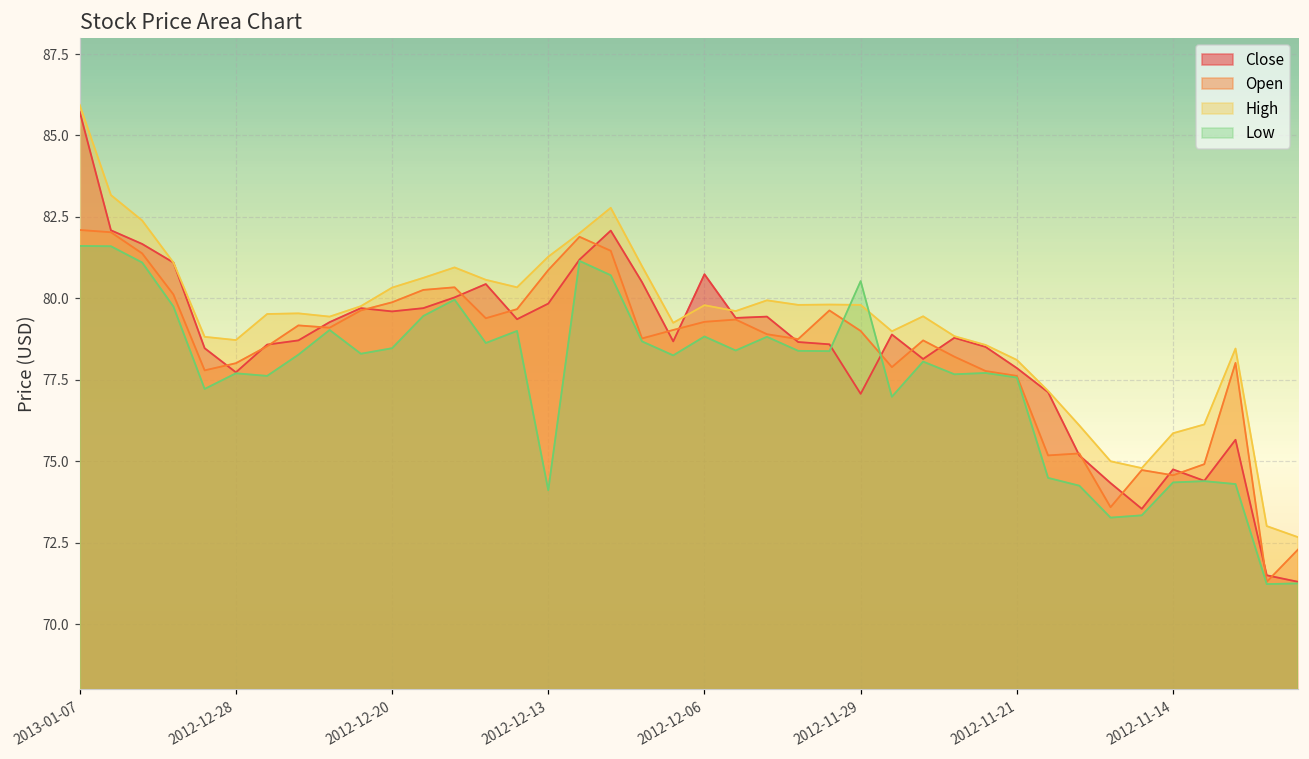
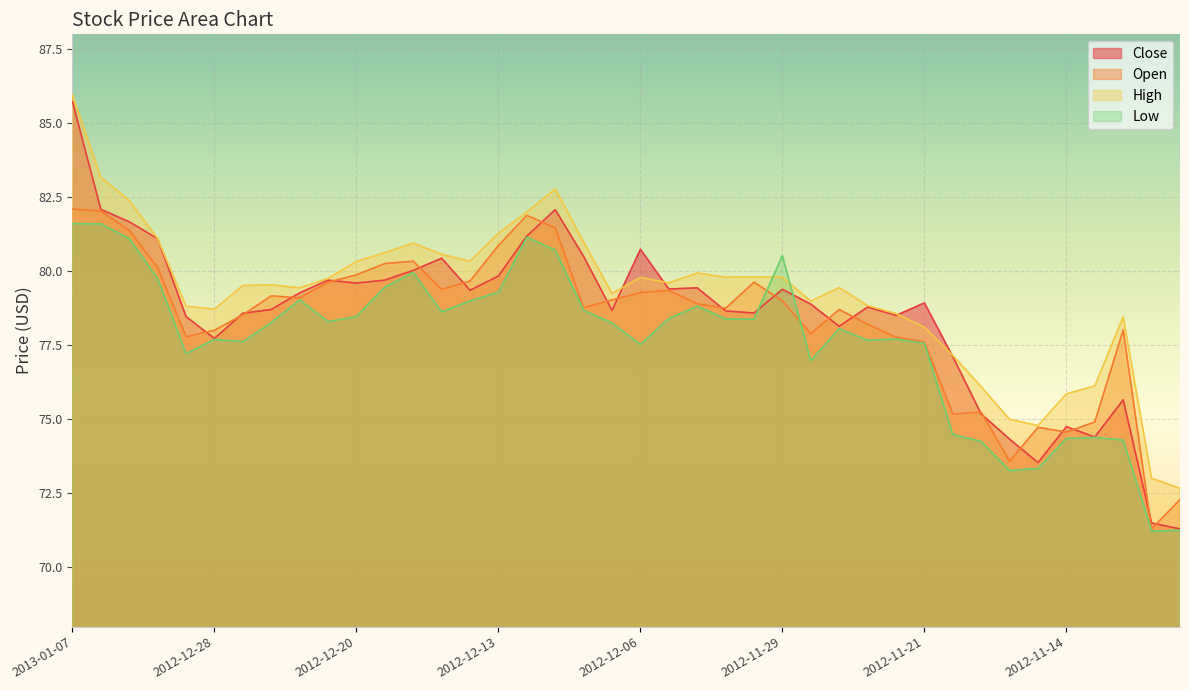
Low, 2012-12-13: 74.1 -> 79.3
Low, 2012-12-06: 78.8 -> 77.5
Close, 2012-11-29: 77.1 -> 79.4
Close, 2012-11-21: 77.9 -> 78.9
